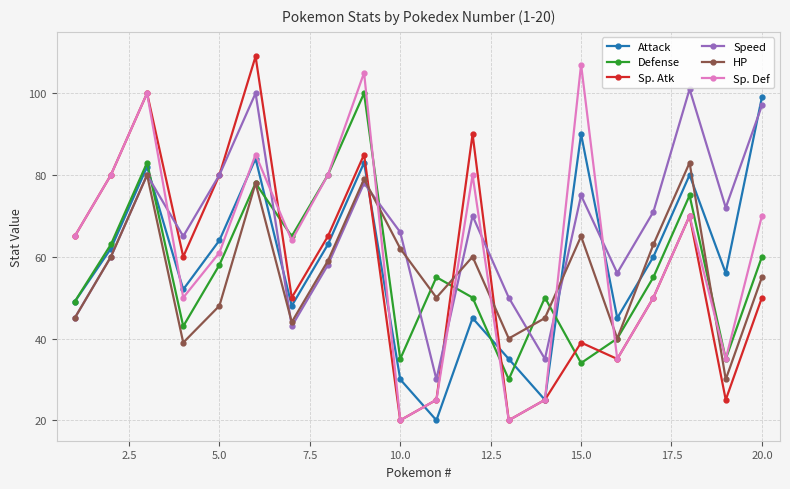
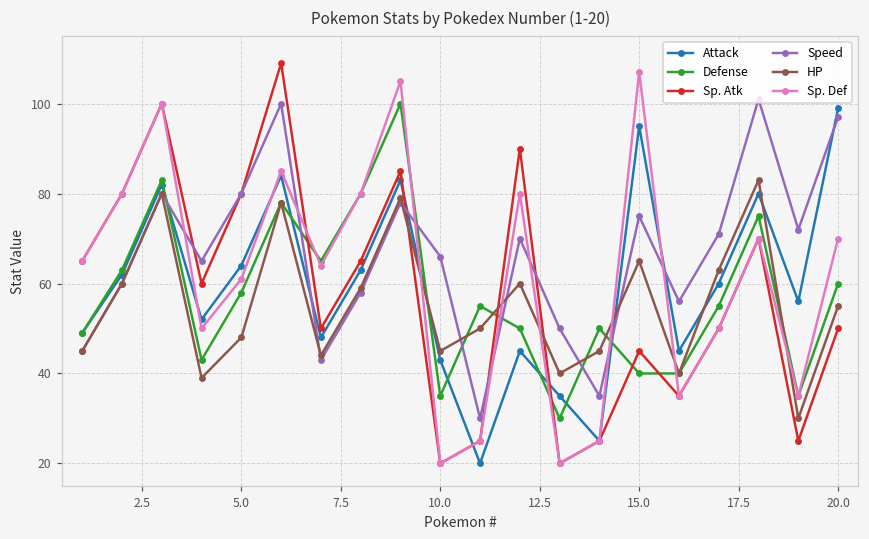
Attack, 10.0: 30 -> 43
HP, 10.0: 62 -> 45
Attack, 15.0: 90 -> 95
Defense, 15.0: 34 -> 40
Sp. Atk, 15.0: 39 -> 45
